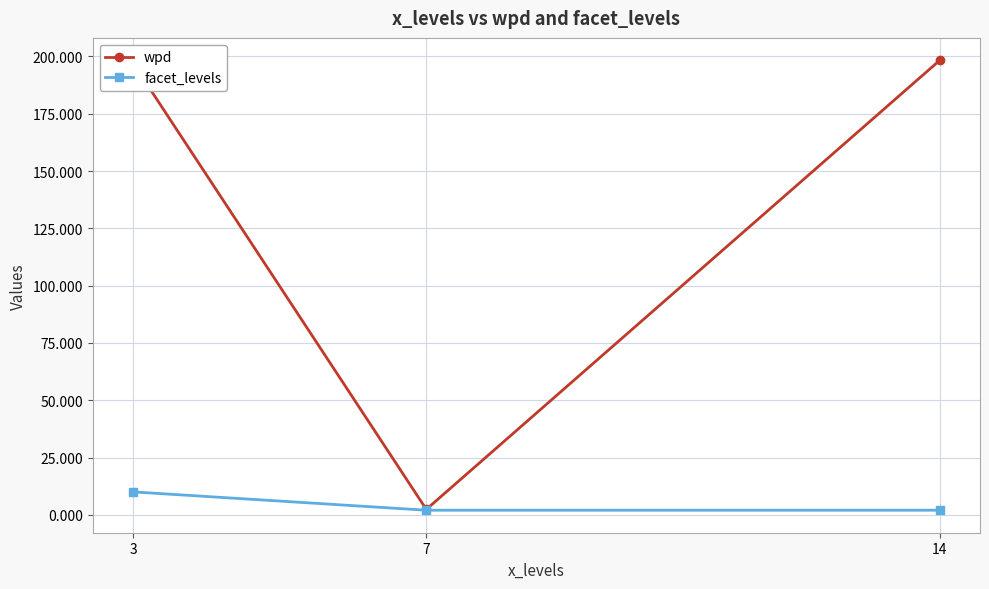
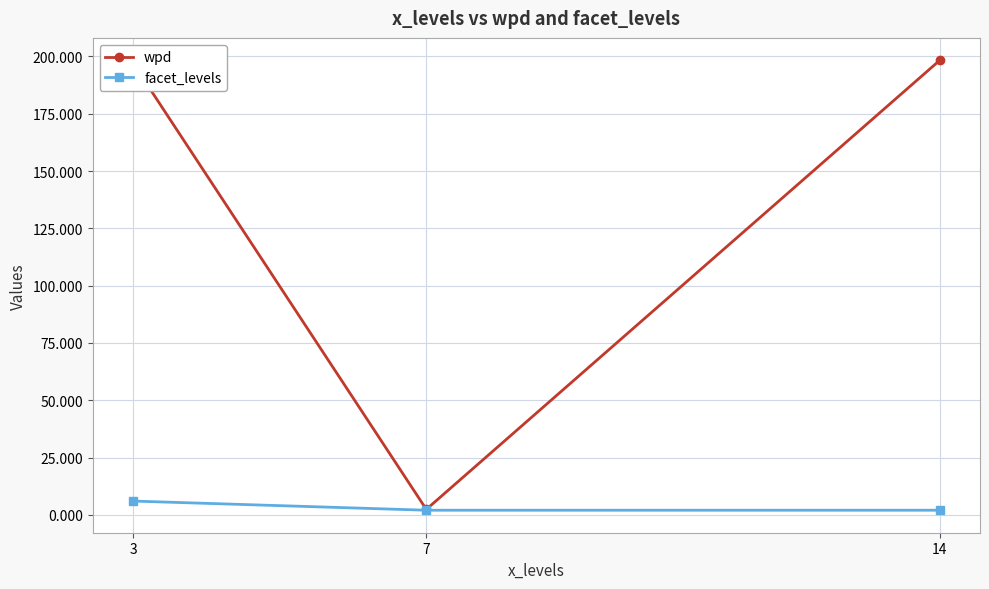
facet_levels, 3: 10 -> 6
